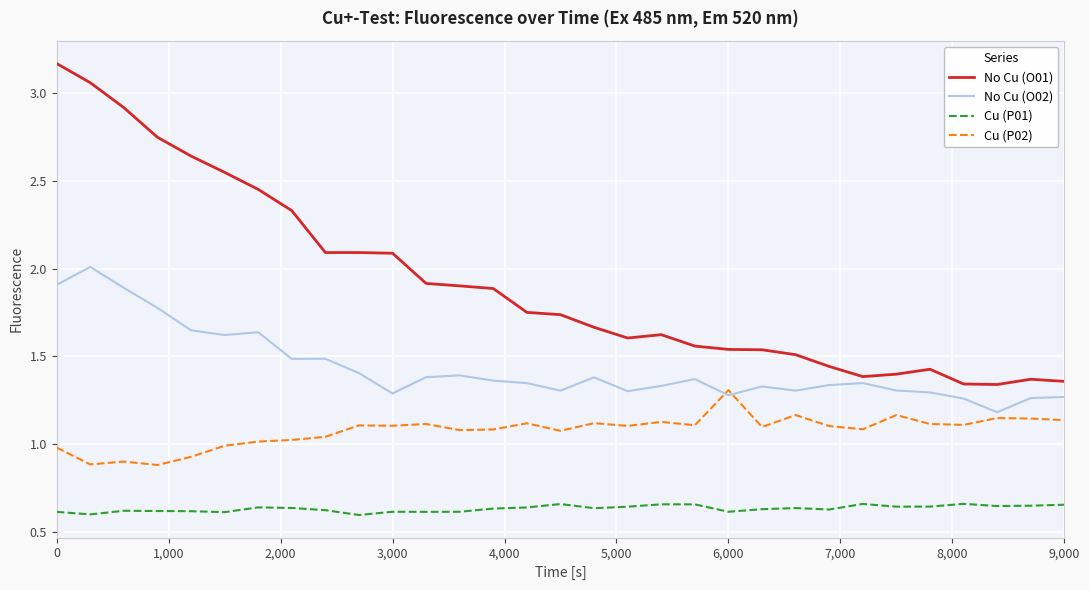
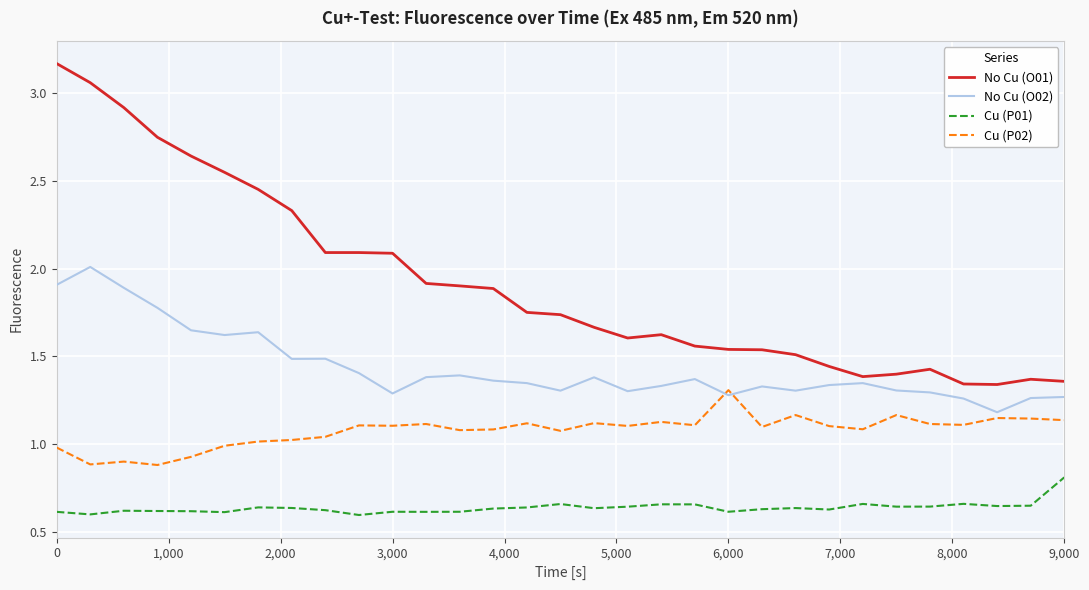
Cu (P01), 9,000: 0.66 -> 0.81
